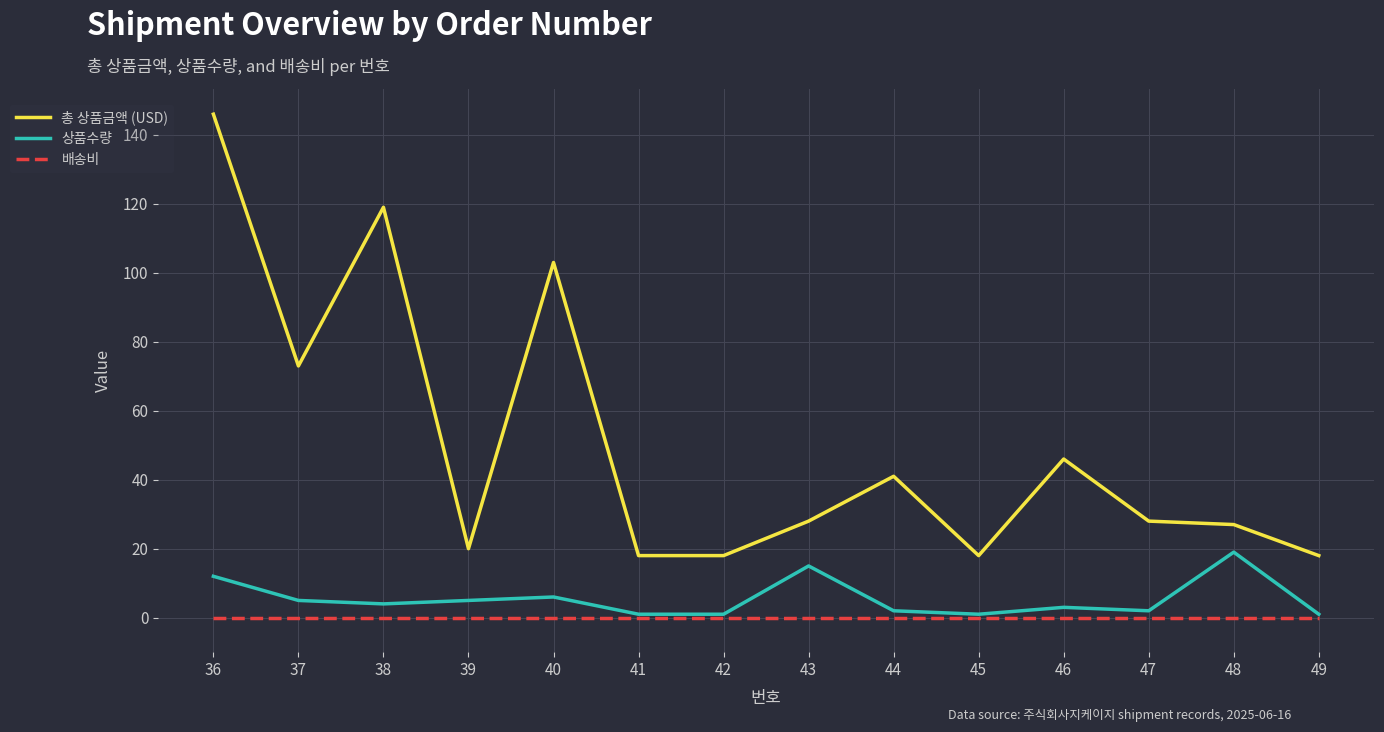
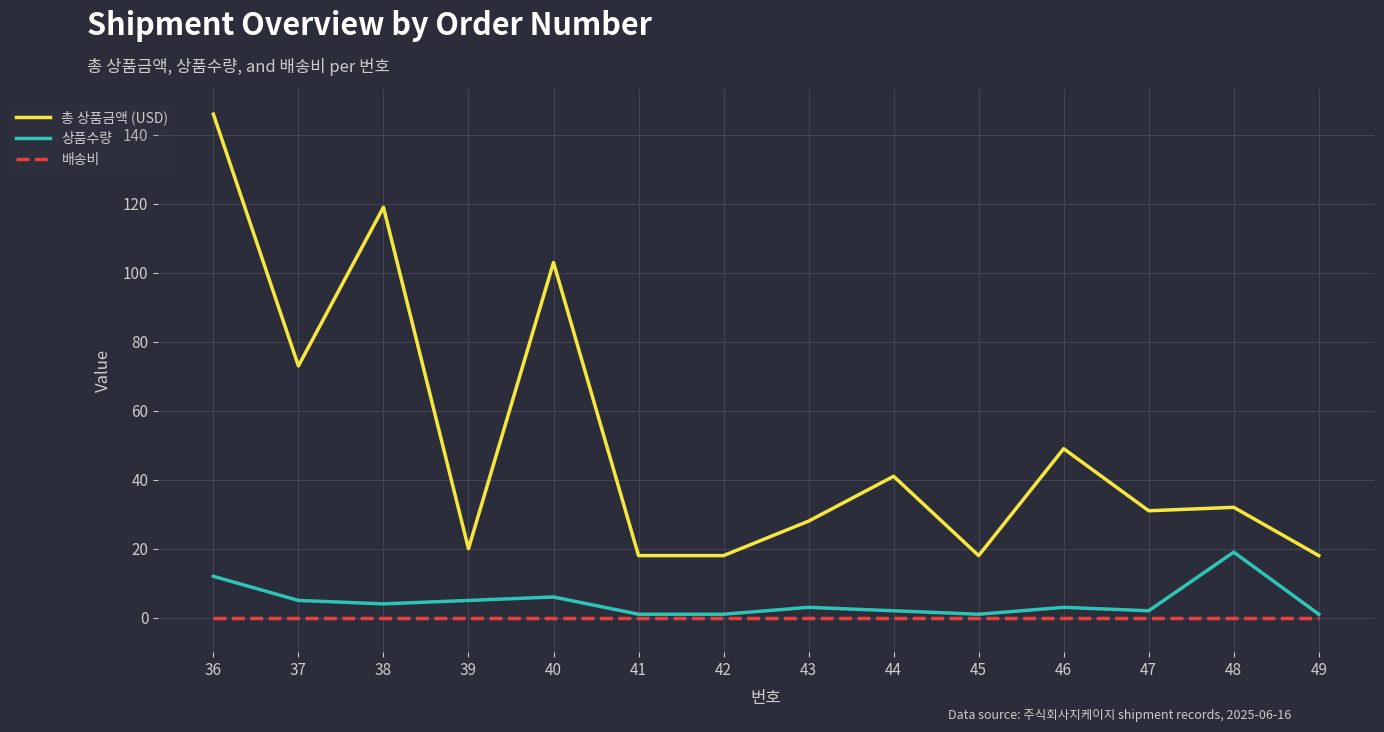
상품수량, 43: 15 -> 3
총 상품금액 (USD), 46: 46 -> 49
총 상품금액 (USD), 47: 28 -> 31
총 상품금액 (USD), 48: 27 -> 32
